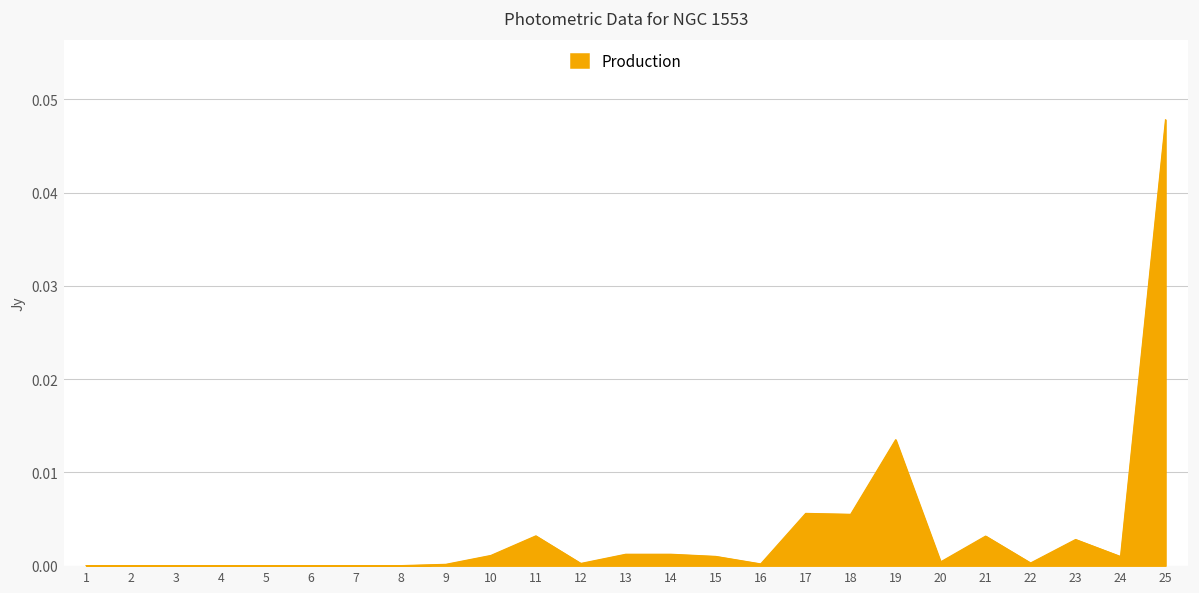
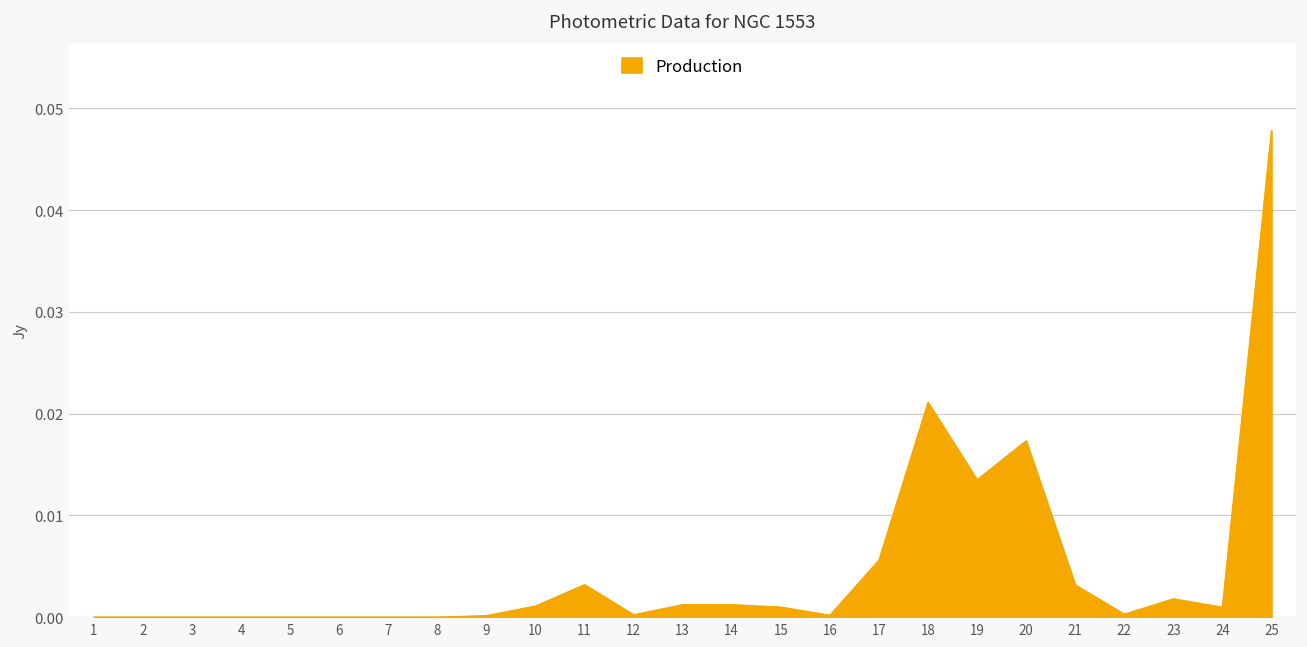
18: 0.006 -> 0.021
20: 0.000 -> 0.017
23: 0.003 -> 0.002
